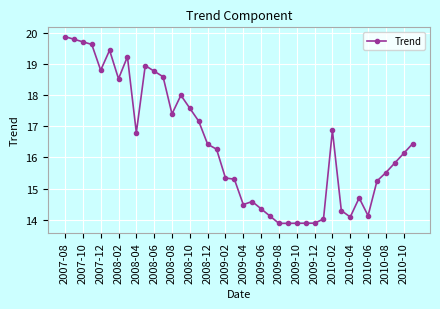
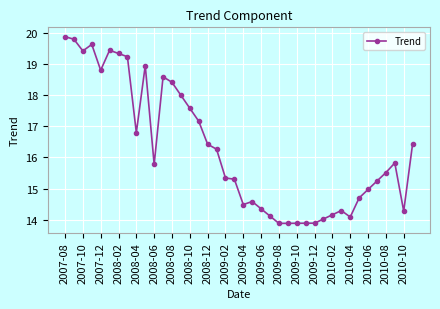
2007-10: 19.7 -> 19.4
2008-02: 18.5 -> 19.3
2008-06: 18.8 -> 15.8
2008-08: 17.4 -> 18.4
2010-02: 16.9 -> 14.2
2010-06: 14.1 -> 15.0
2010-10: 16.1 -> 14.3
